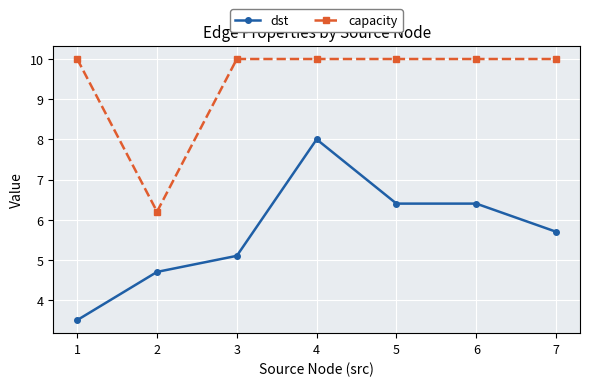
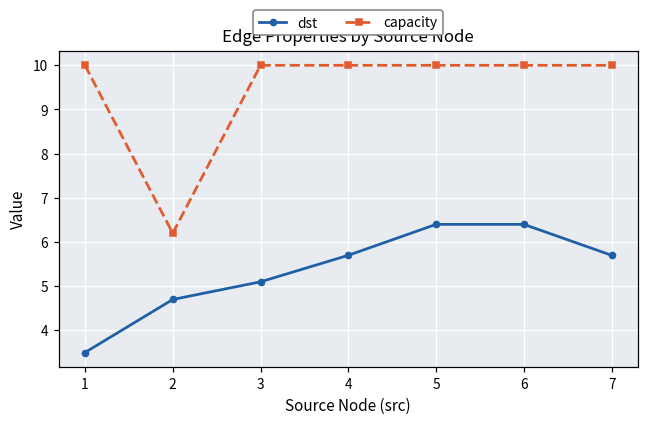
dst, 4: 8.0 -> 5.7
